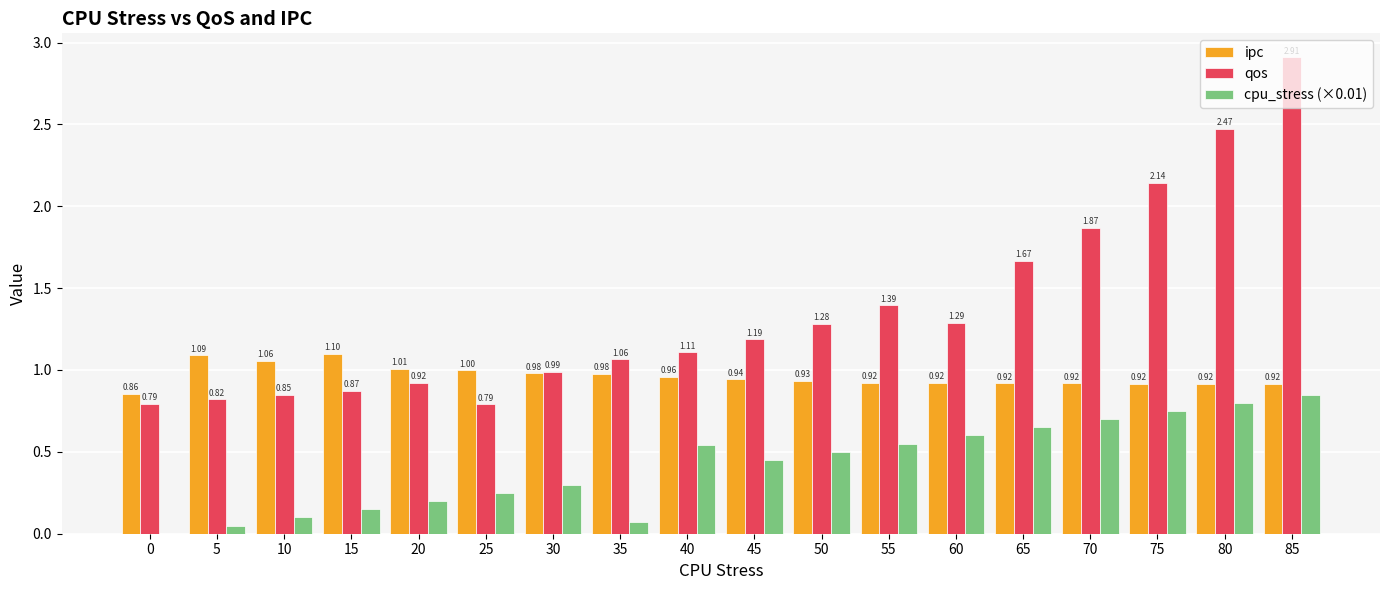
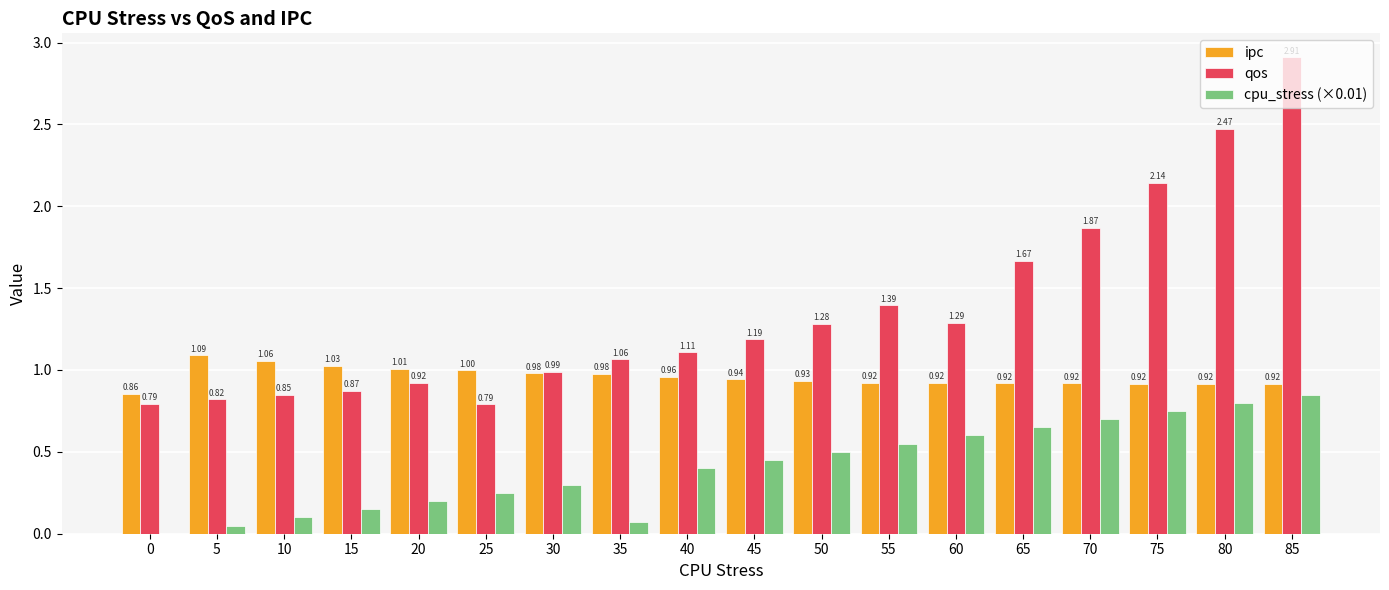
ipc, 15: 1.10 -> 1.03
cpu_stress (×0.01), 40: 0.54 -> 0.40
